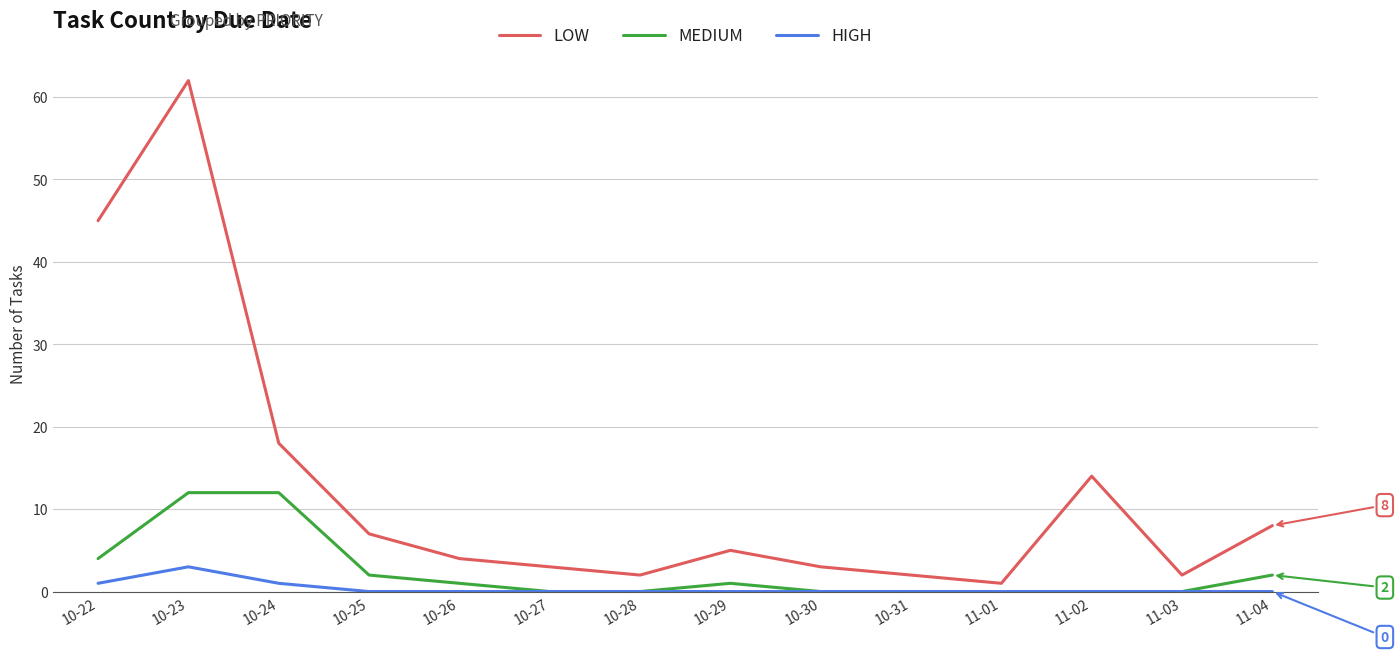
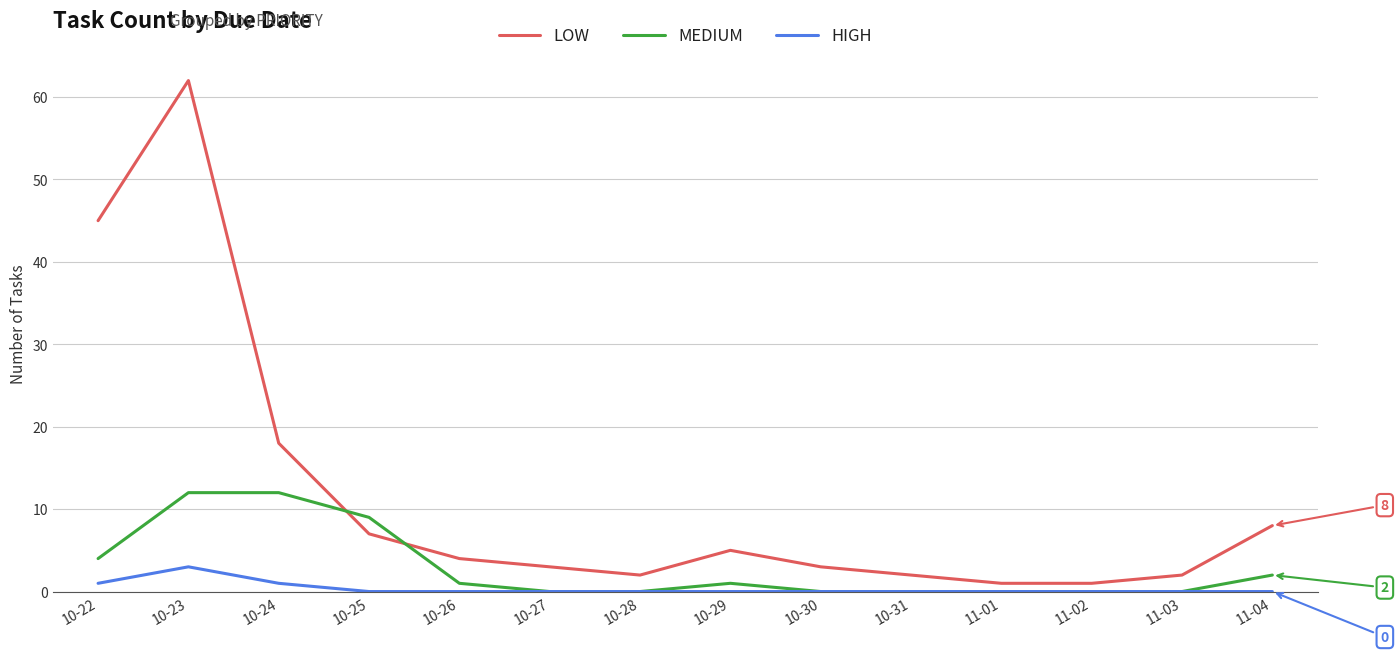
MEDIUM, 10-25: 2 -> 9
LOW, 11-02: 14 -> 1
